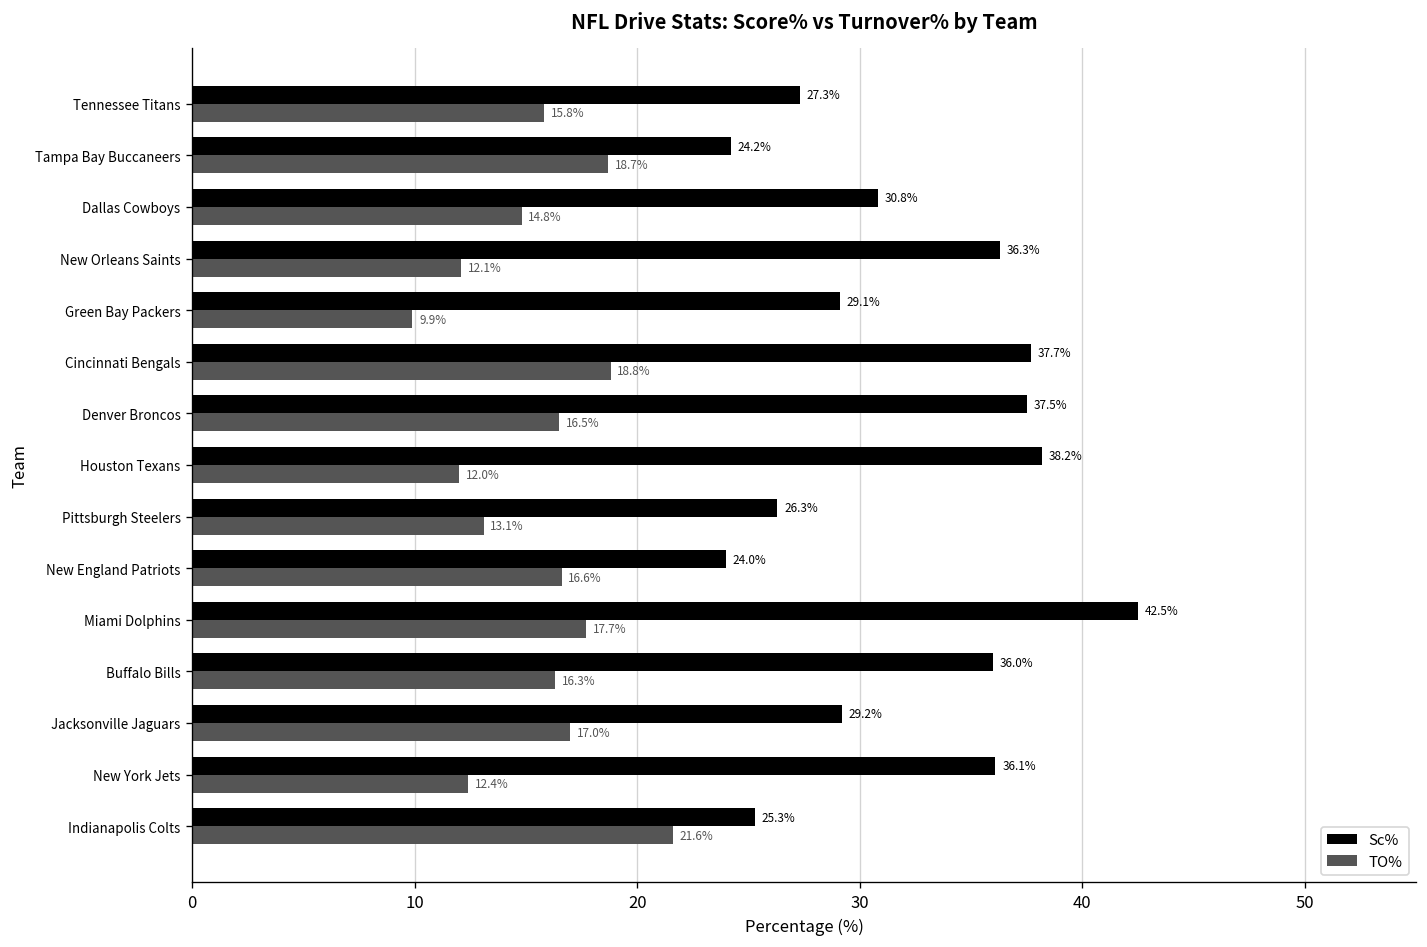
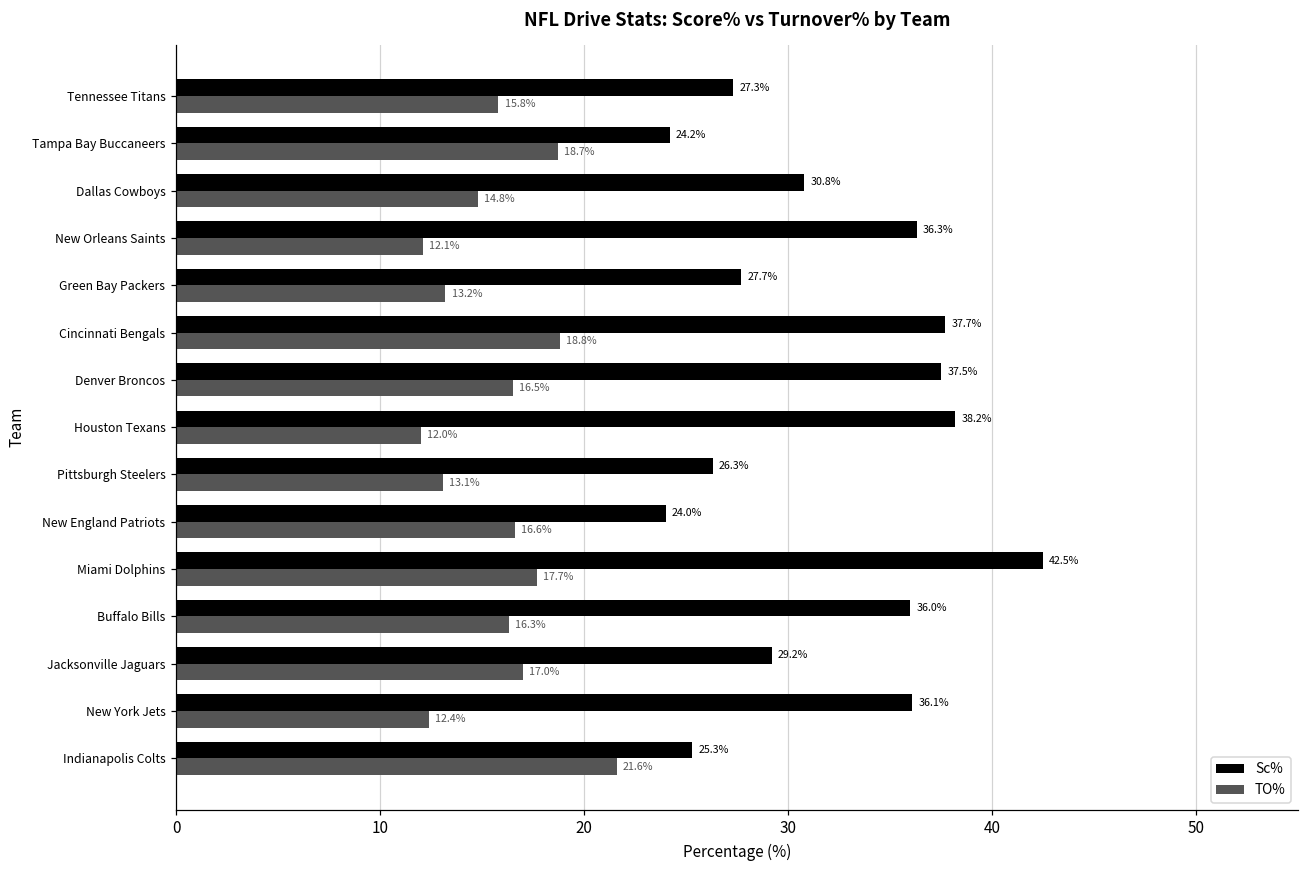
Sc%, Green Bay Packers: 29.1% -> 27.7%
TO%, Green Bay Packers: 9.9% -> 13.2%
